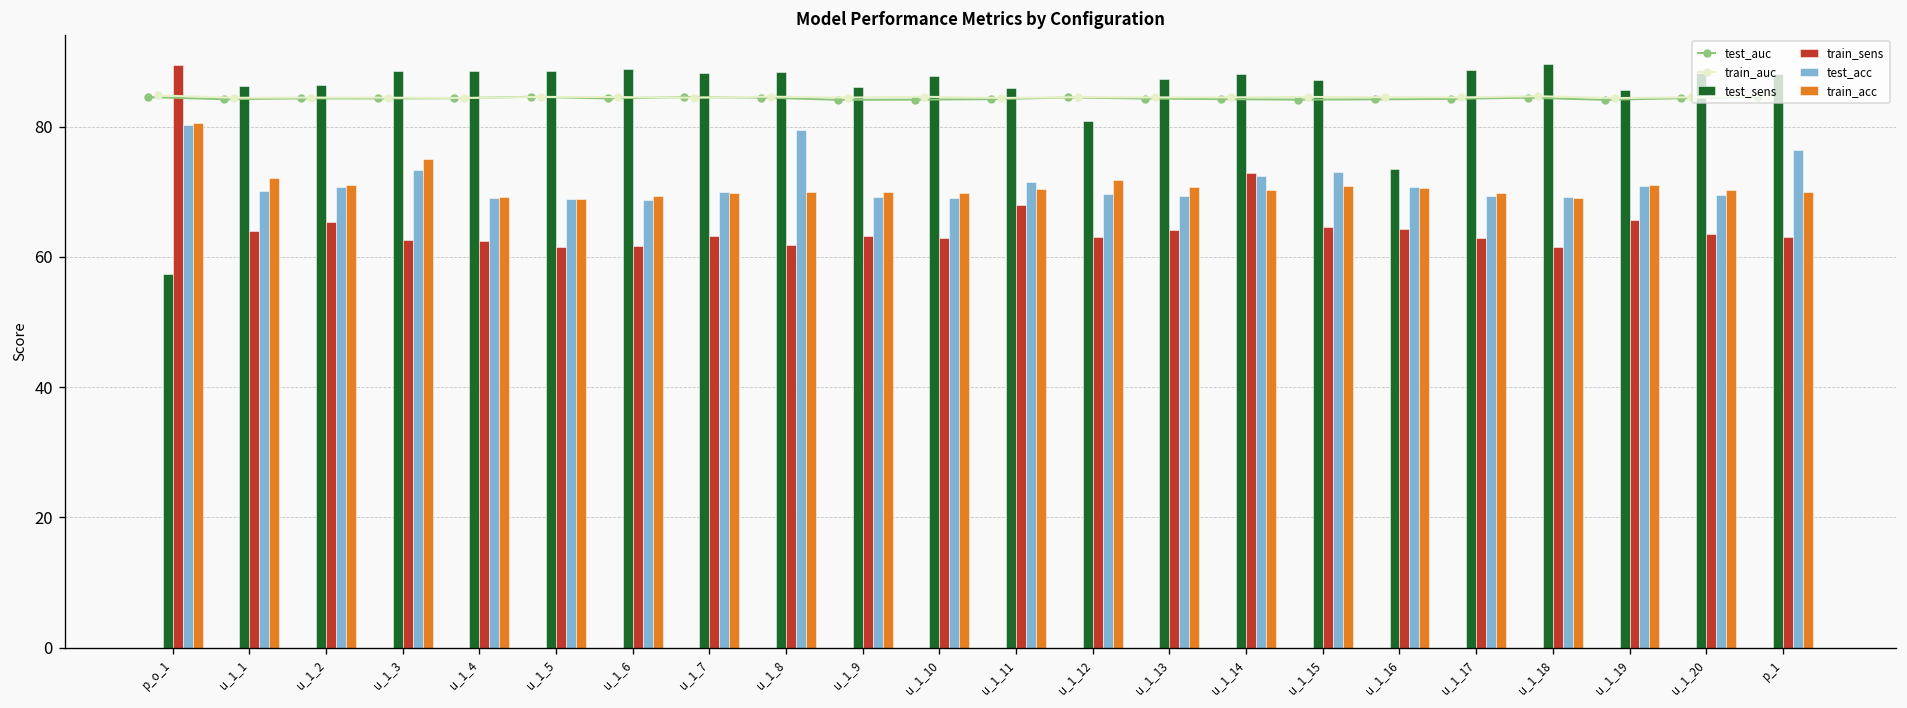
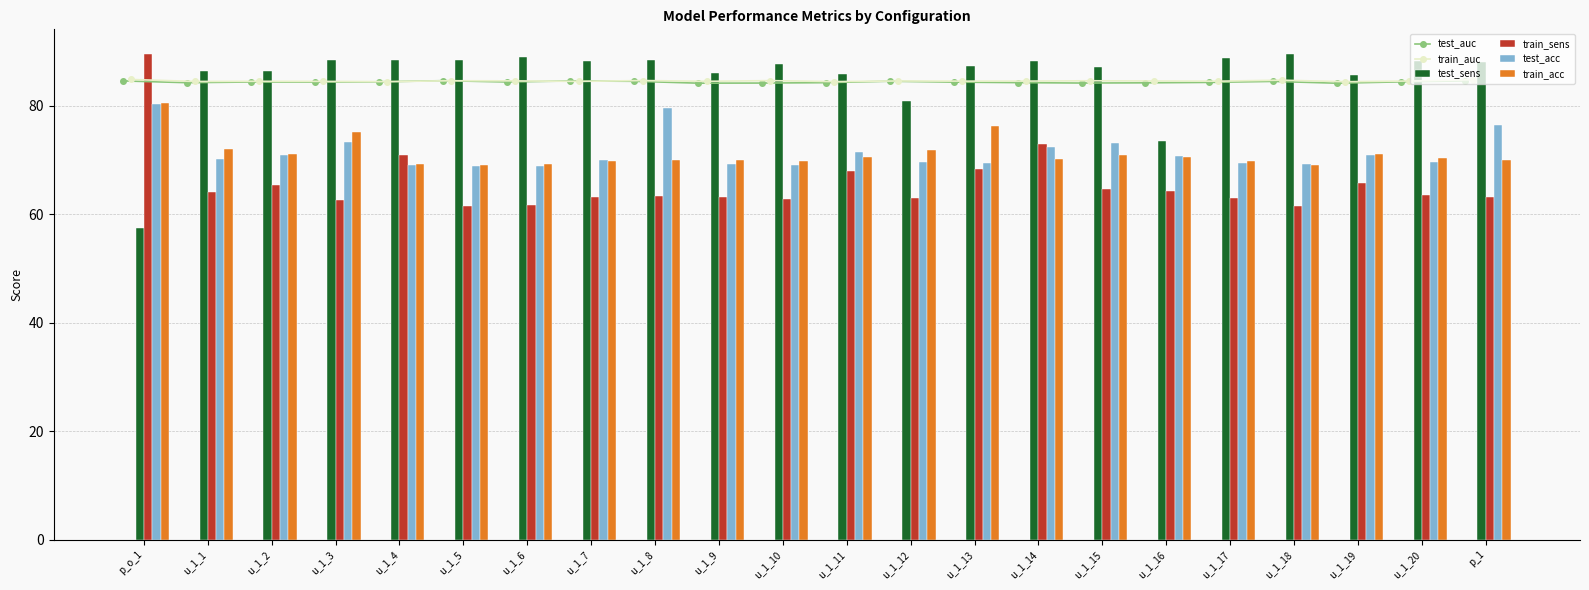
train_sens, u_1_4: 62 -> 71
train_sens, u_1_8: 62 -> 63
train_sens, u_1_13: 64 -> 68
train_acc, u_1_13: 71 -> 76
